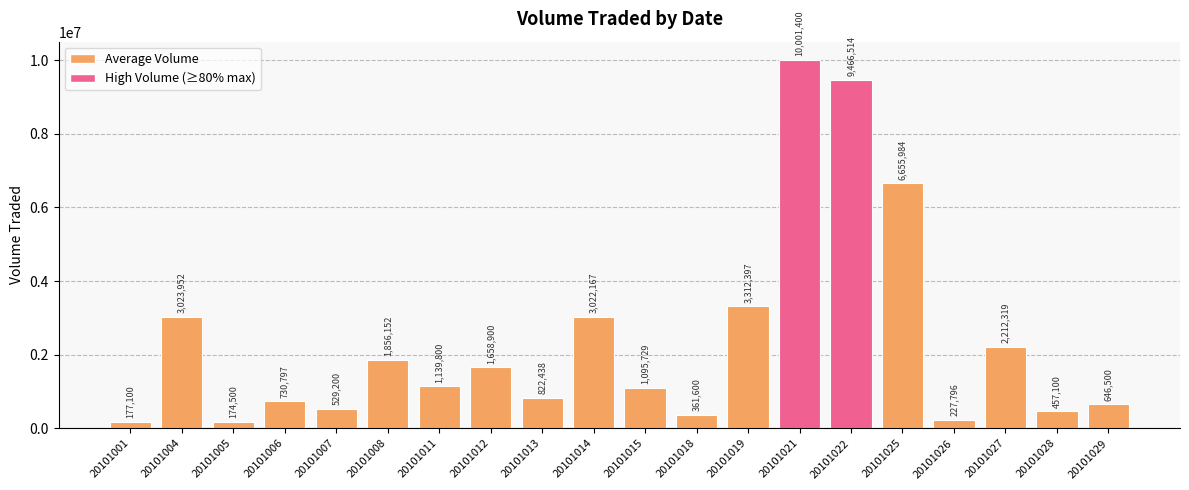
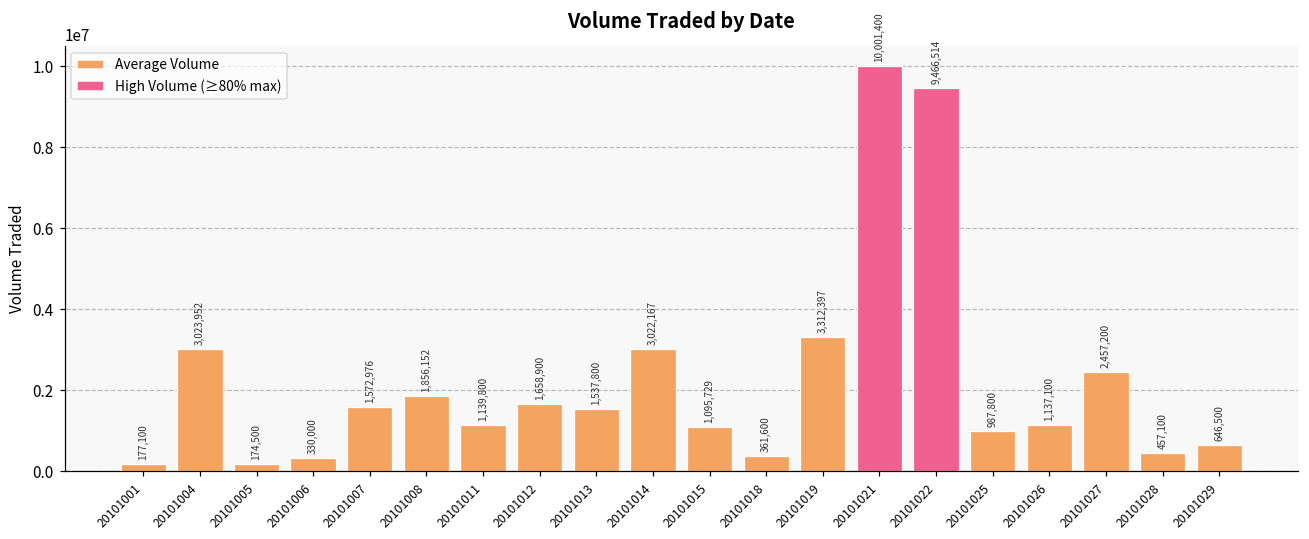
20101006: 730,797 -> 330,000
20101007: 529,200 -> 1,572,976
20101013: 822,438 -> 1,537,800
20101025: 6,655,984 -> 987,800
20101026: 227,796 -> 1,137,100
20101027: 2,212,319 -> 2,457,200
